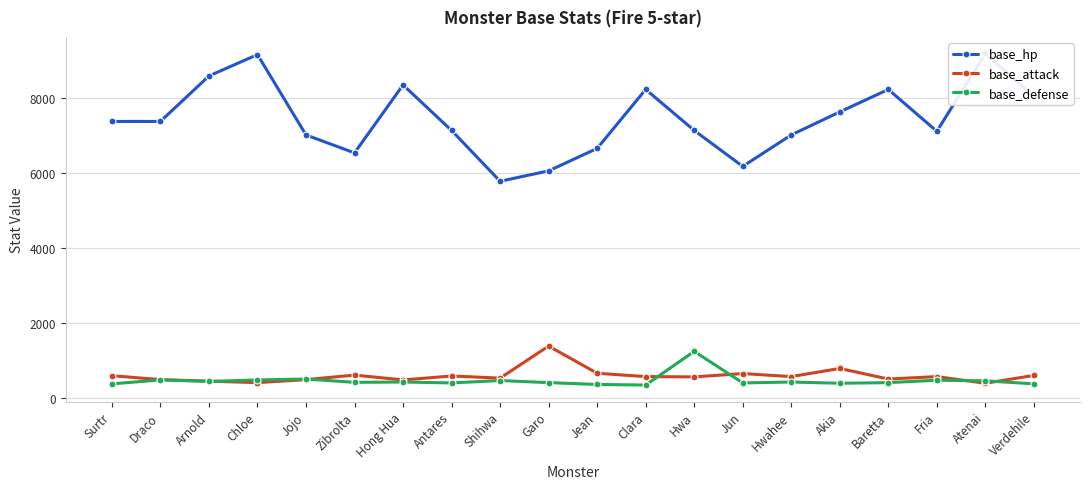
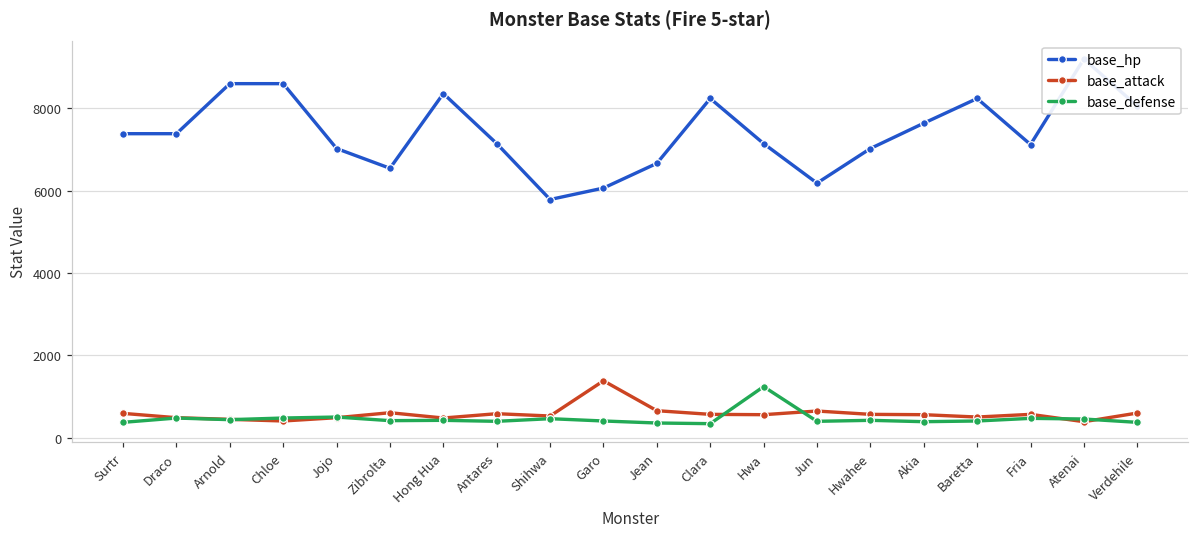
base_hp, Chloe: 9200 -> 8600
base_attack, Akia: 800 -> 600
